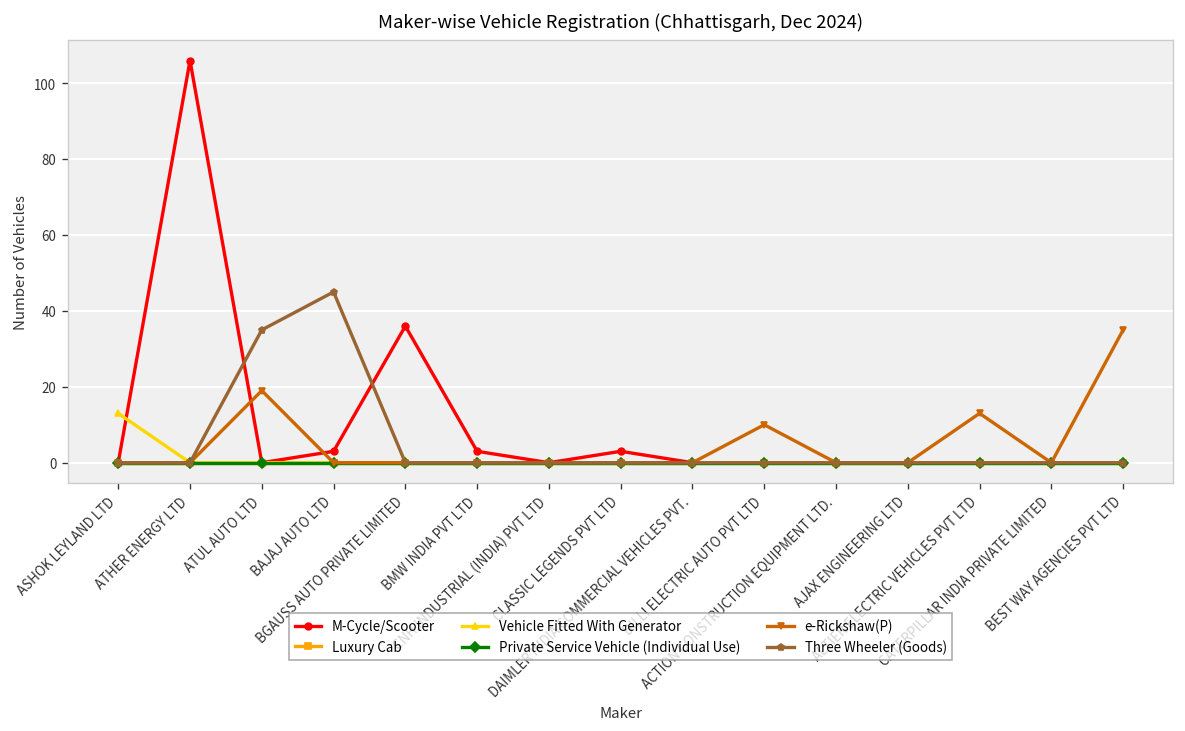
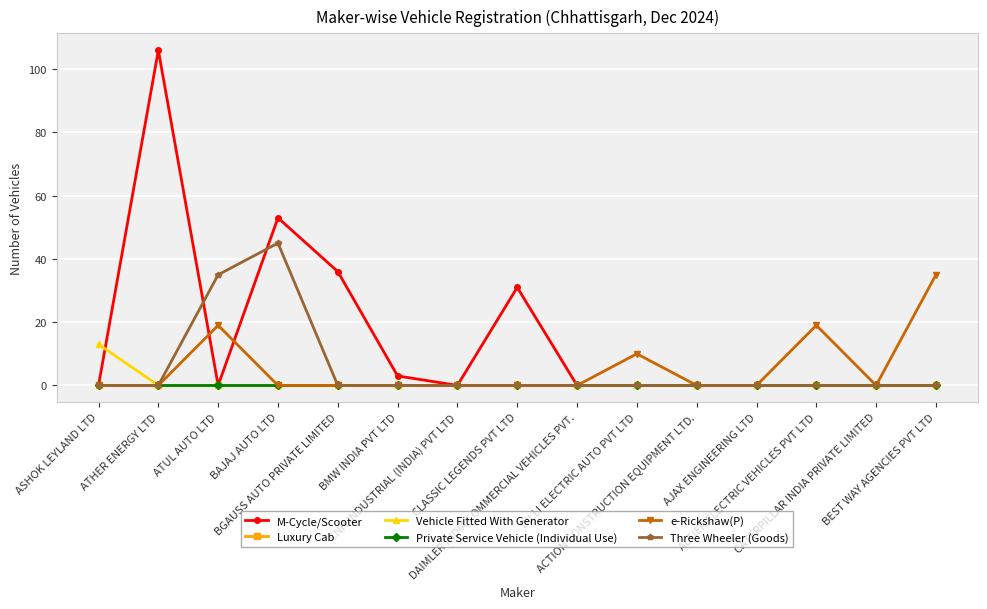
M-Cycle/Scooter, BAJAJ AUTO LTD: 3 -> 53
M-Cycle/Scooter, CLASSIC LEGENDS PVT LTD: 3 -> 31
e-Rickshaw(P), ALTIER ELECTRIC VEHICLES PVT LTD: 13 -> 19
